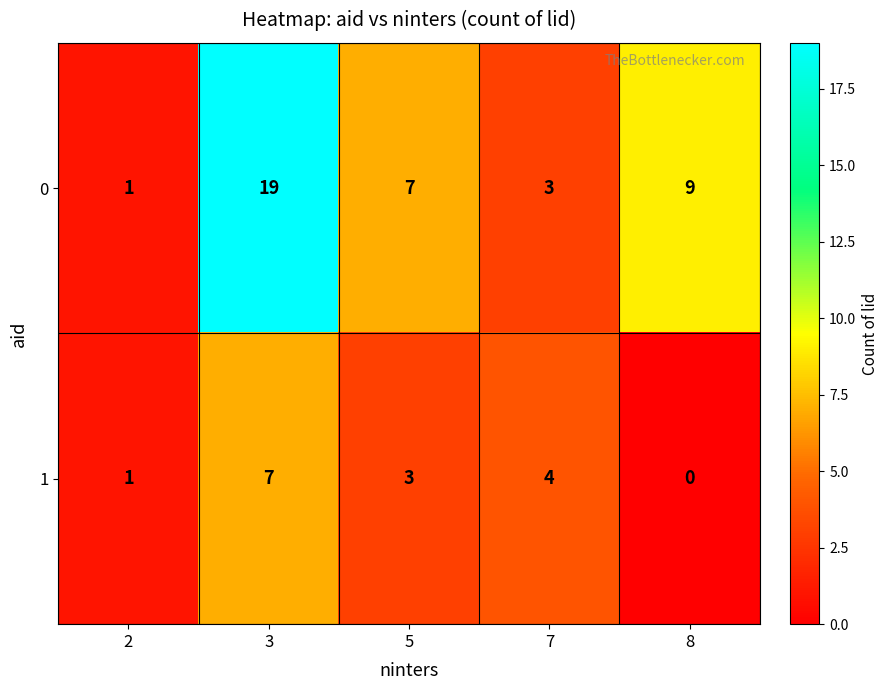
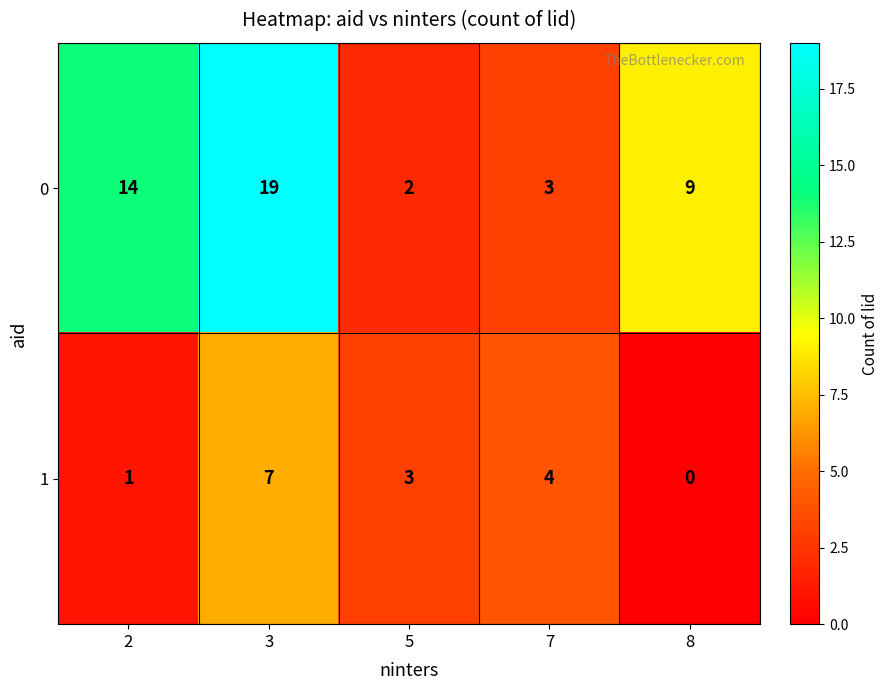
0, 2: 1 -> 14
0, 5: 7 -> 2
